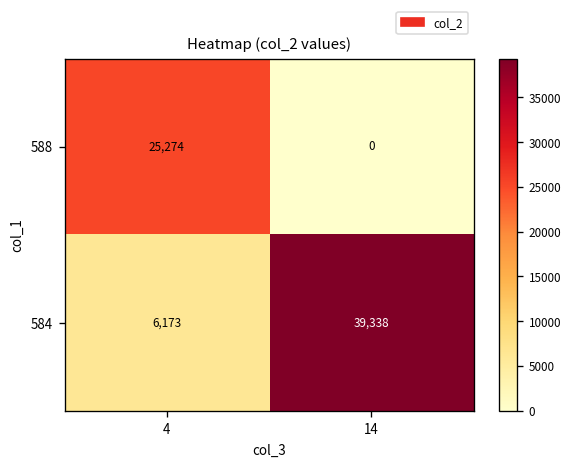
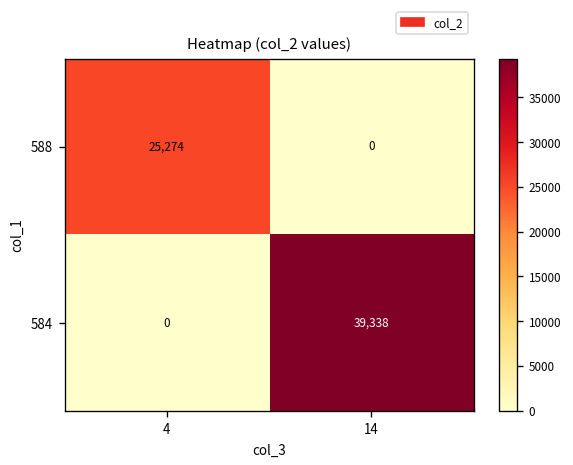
584, 4: 6,173 -> 0
